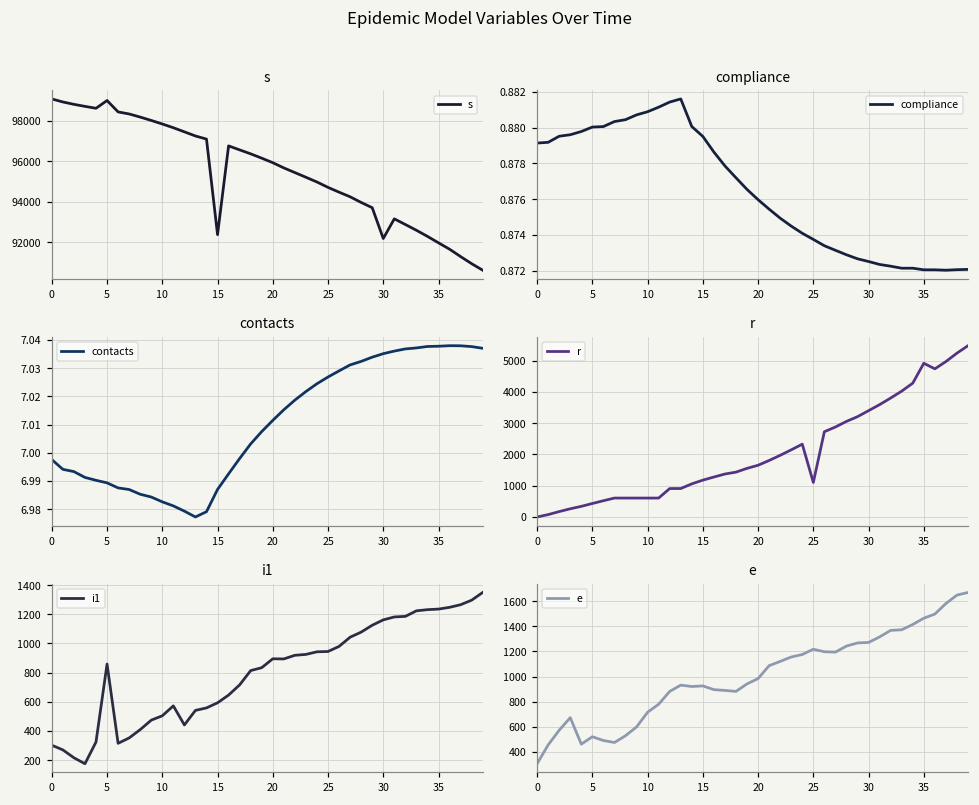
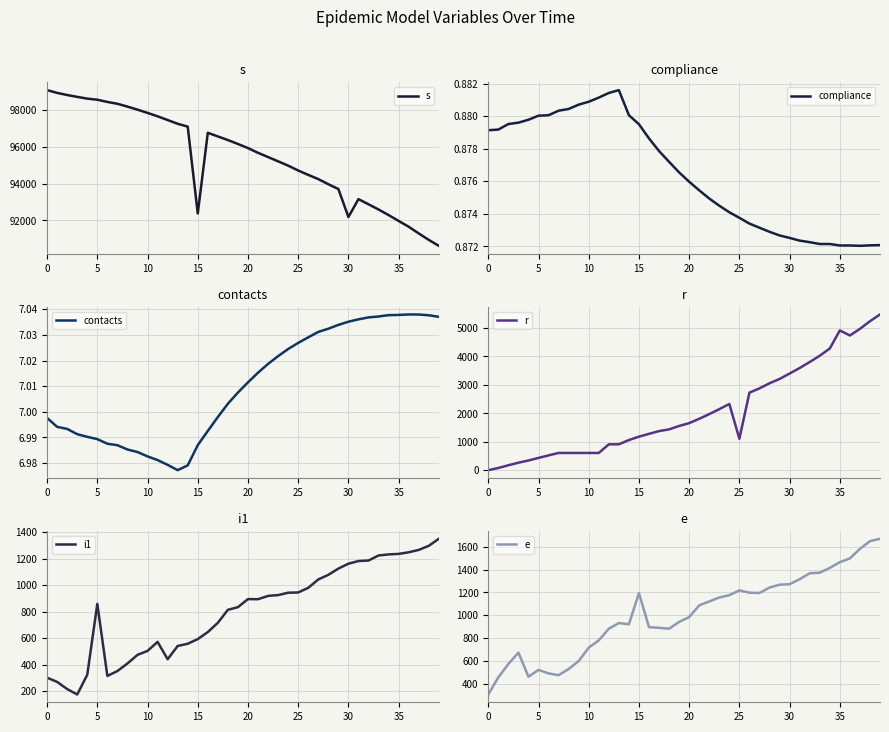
s, 5: 99000 -> 98600
e, 15: 930 -> 1190
